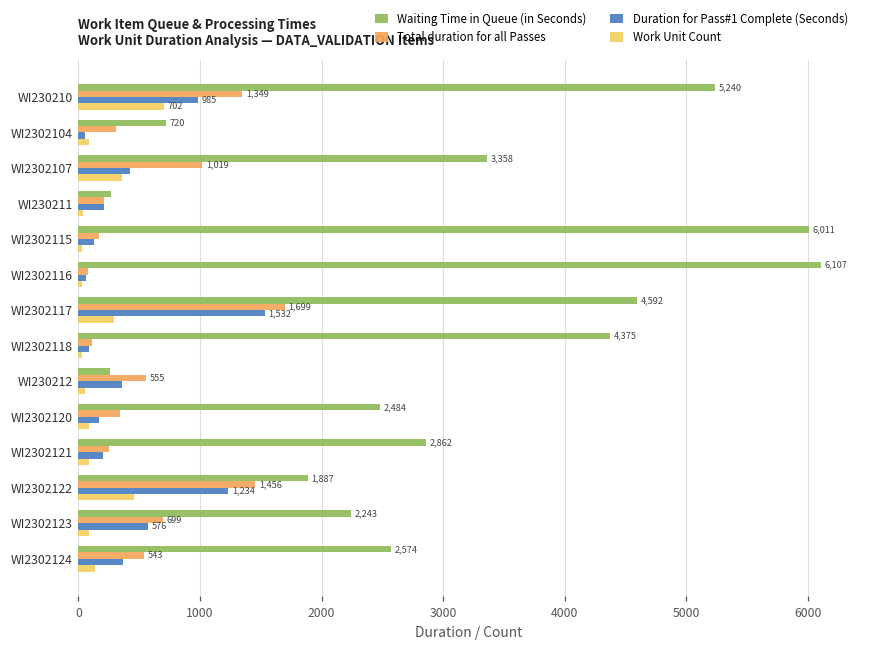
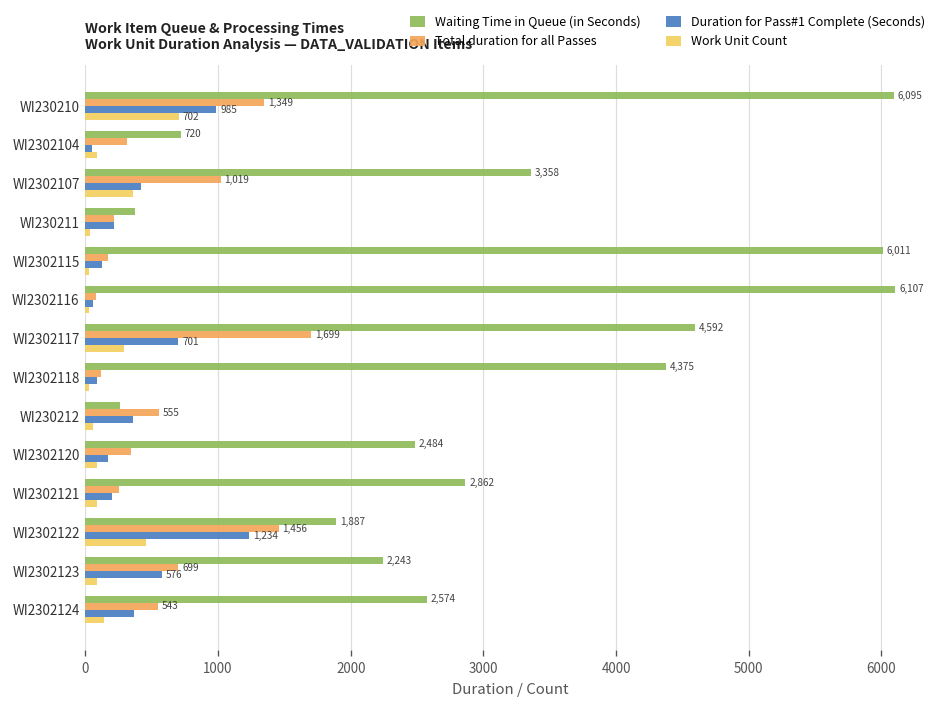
Waiting Time in Queue (in Seconds), WI230210: 5,240 -> 6,095
Waiting Time in Queue (in Seconds), WI230211: 270 -> 370
Duration for Pass#1 Complete (Seconds), WI2302117: 1,532 -> 701
